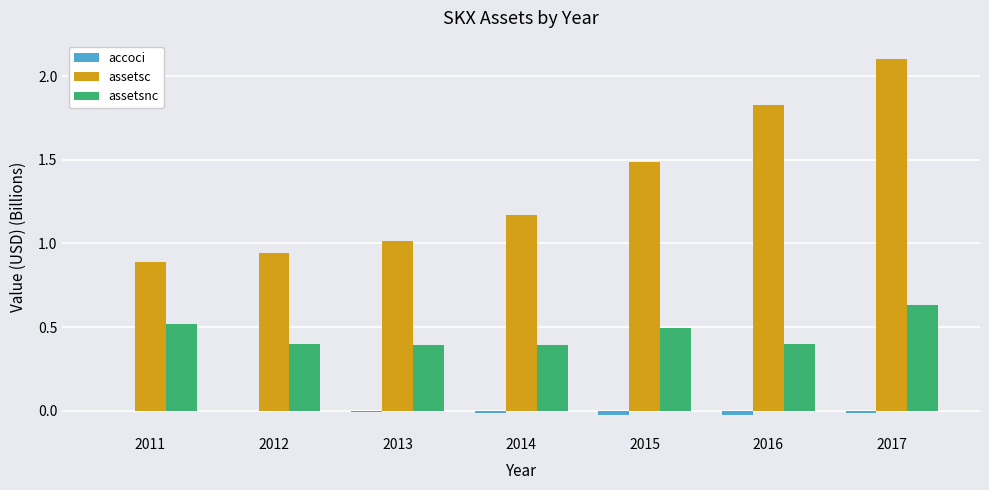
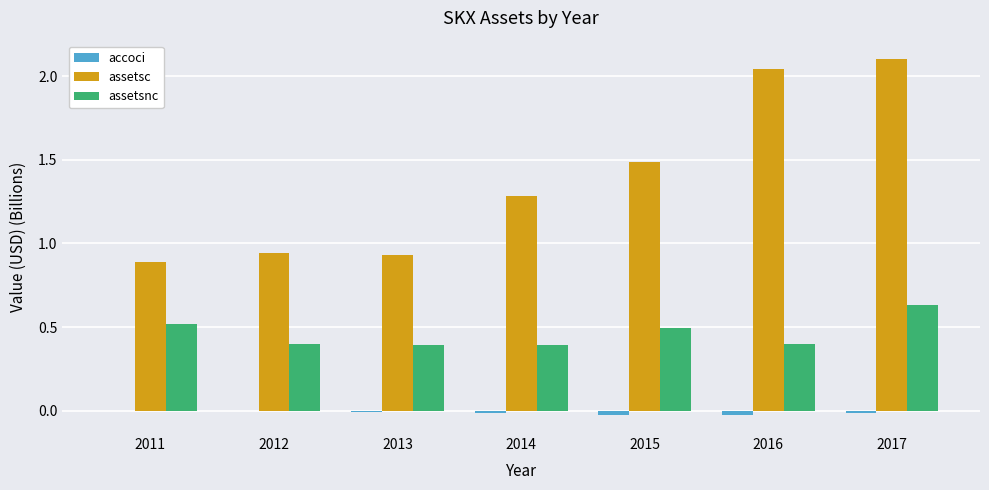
assetsc, 2013: 1.01 -> 0.93
assetsc, 2014: 1.17 -> 1.29
assetsc, 2016: 1.83 -> 2.04
